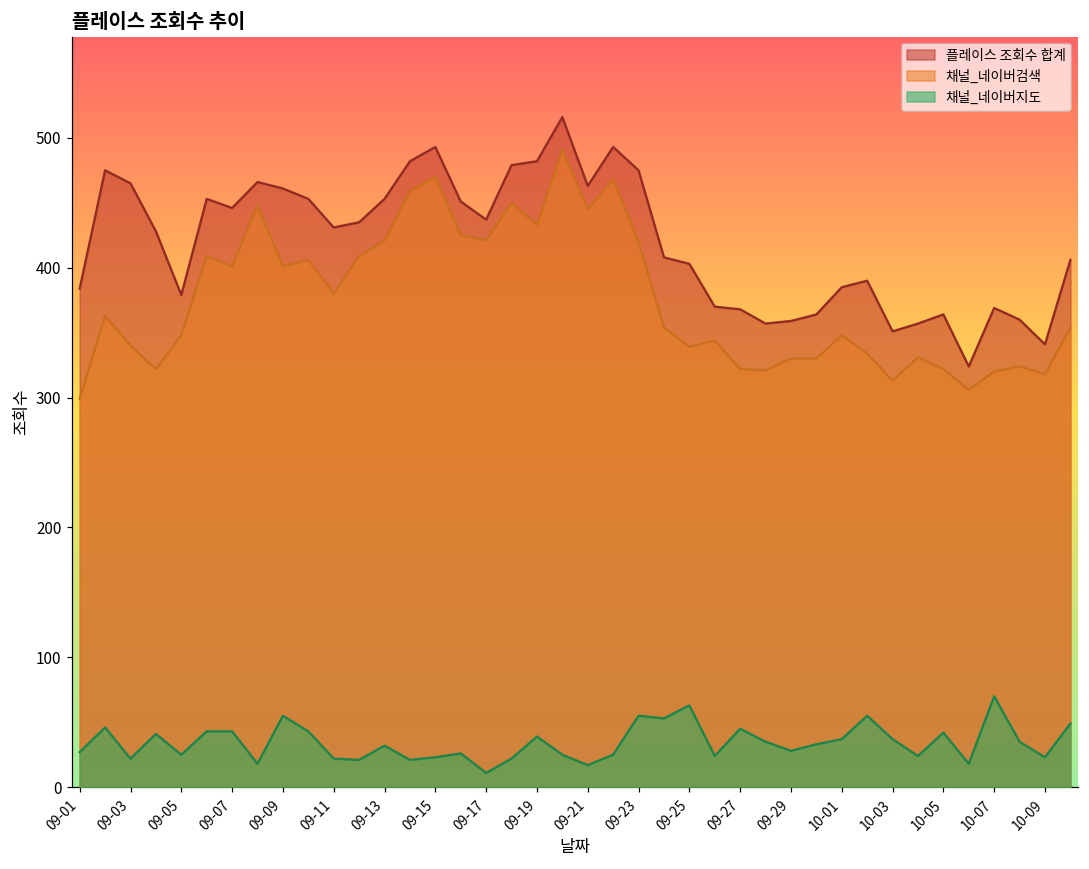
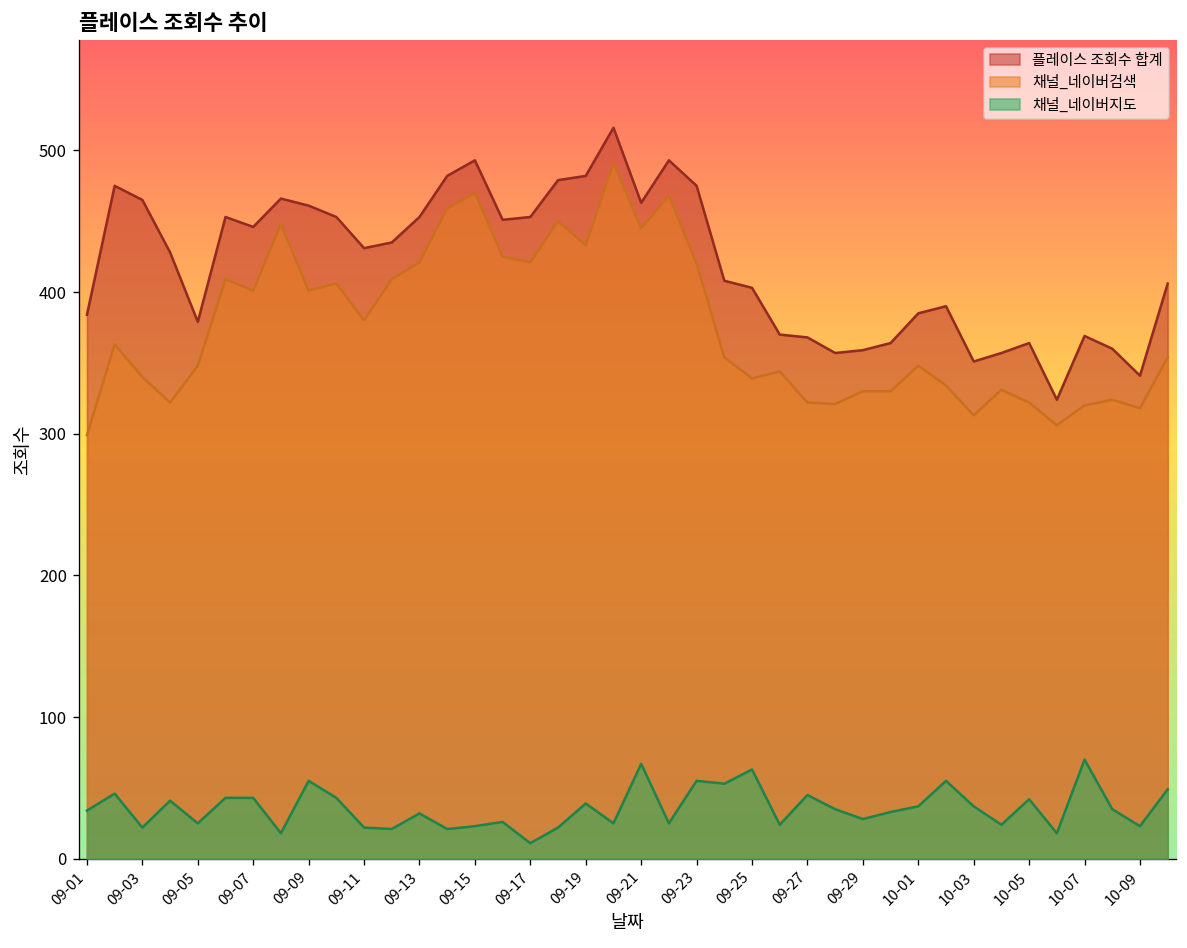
채널_네이버지도, 09-01: 27 -> 34
플레이스 조회수 합계, 09-17: 437 -> 453
채널_네이버지도, 09-21: 17 -> 67
